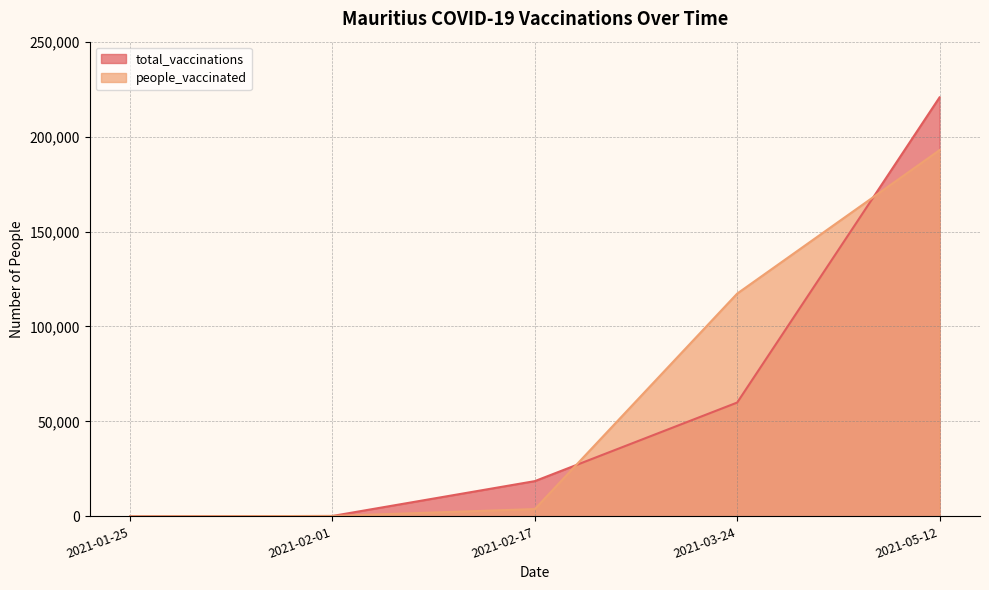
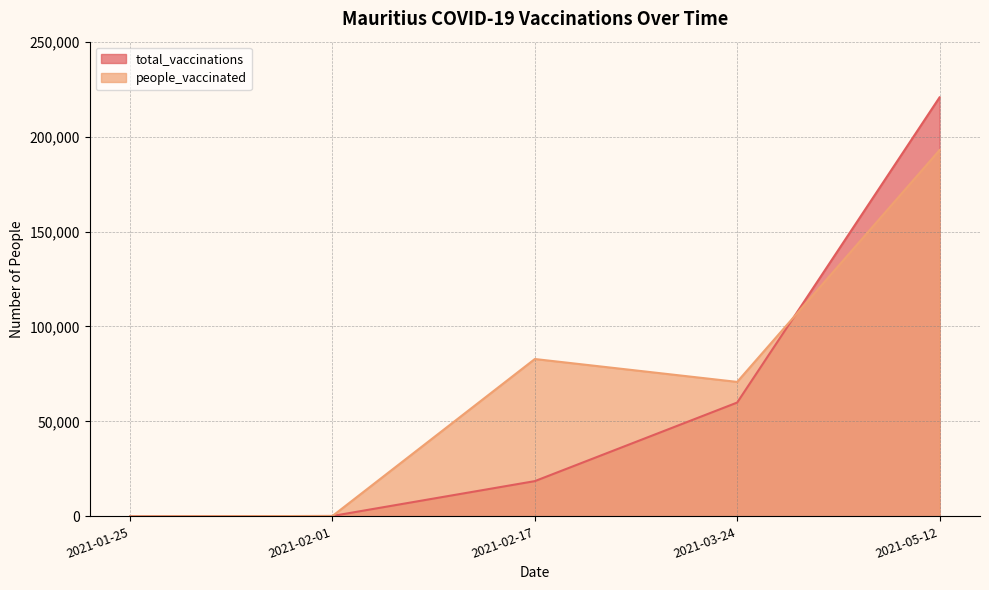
people_vaccinated, 2021-02-17: 4,000 -> 83,000
people_vaccinated, 2021-03-24: 117,000 -> 71,000
